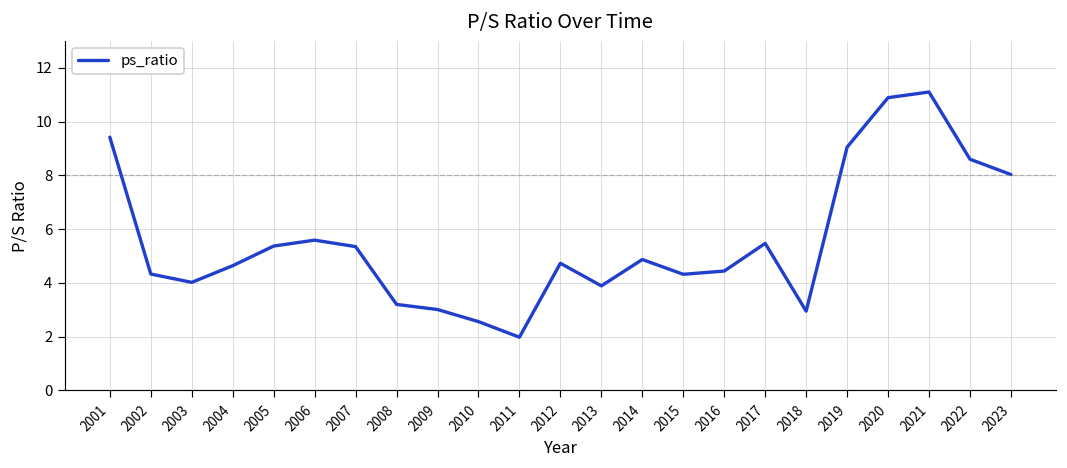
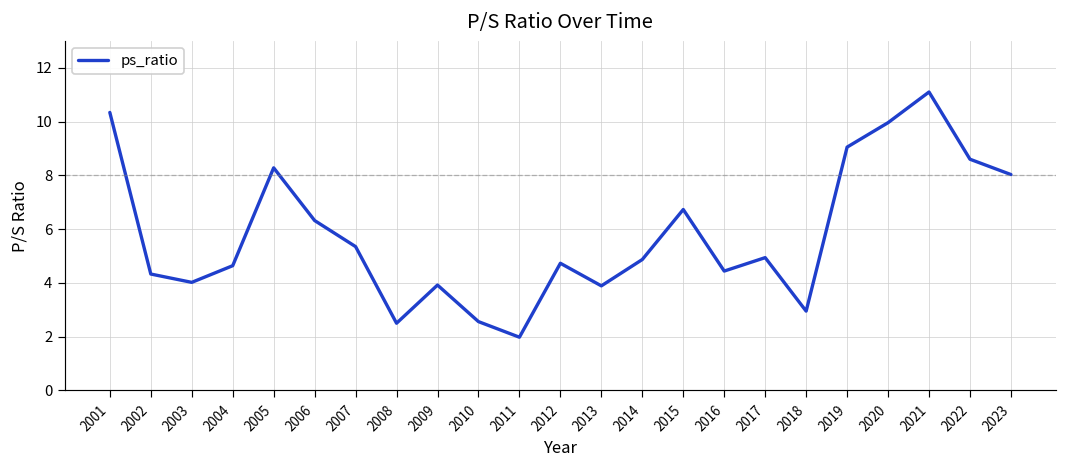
2001: 9.4 -> 10.3
2005: 5.4 -> 8.3
2006: 5.6 -> 6.3
2008: 3.2 -> 2.5
2009: 3.0 -> 3.9
2015: 4.3 -> 6.7
2017: 5.5 -> 4.9
2020: 10.9 -> 10.0
